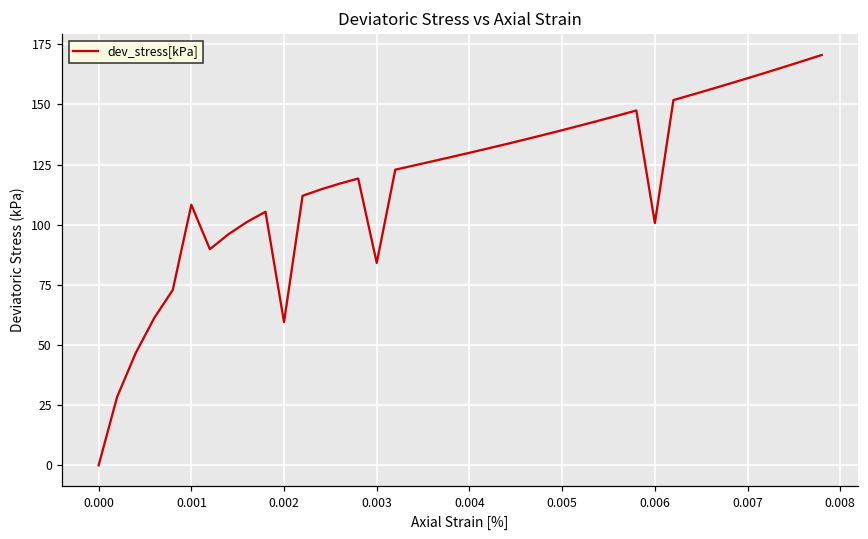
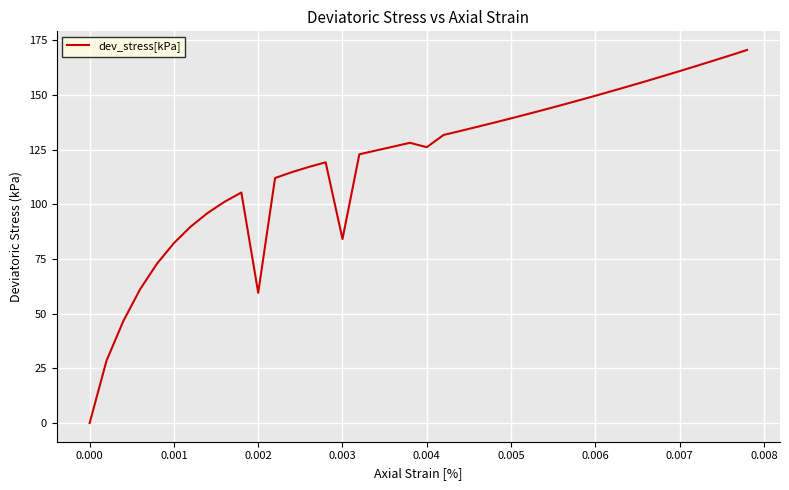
0.001: 108 -> 82
0.004: 130 -> 126
0.006: 101 -> 150
